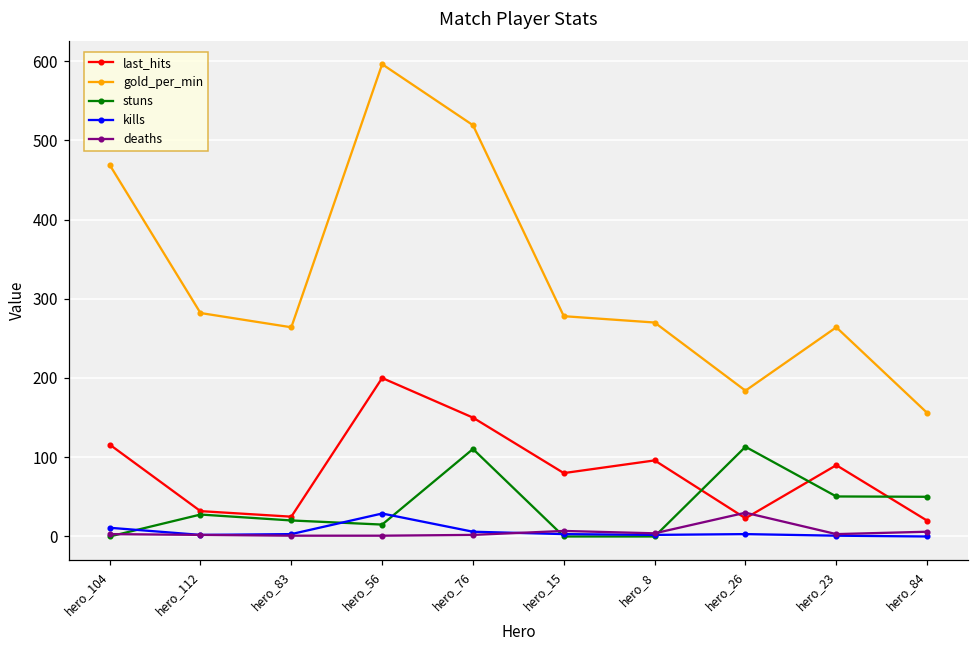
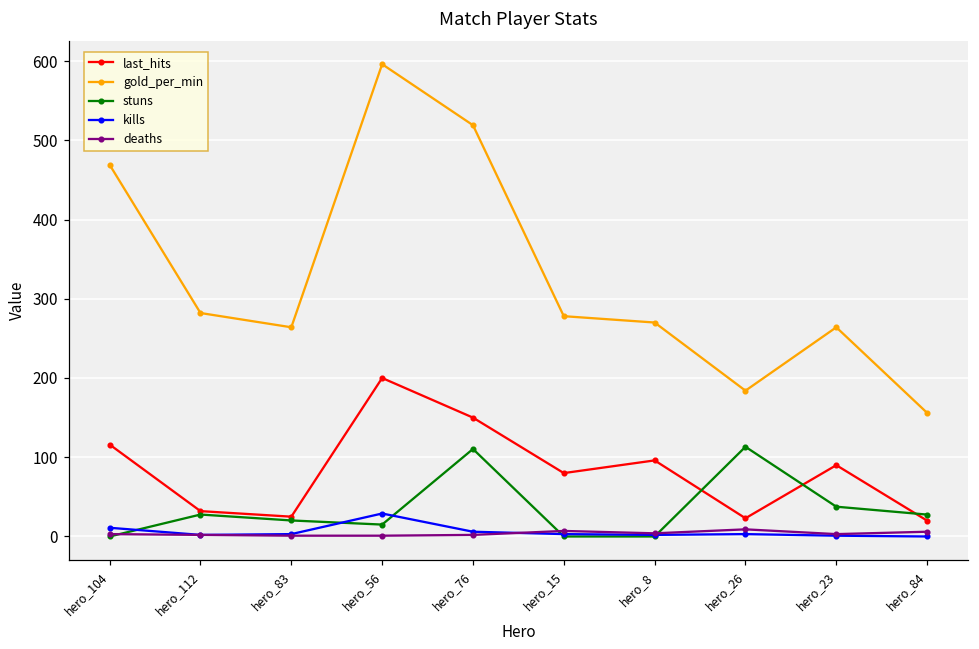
deaths, hero_26: 30 -> 10
stuns, hero_23: 50 -> 40
stuns, hero_84: 50 -> 30
